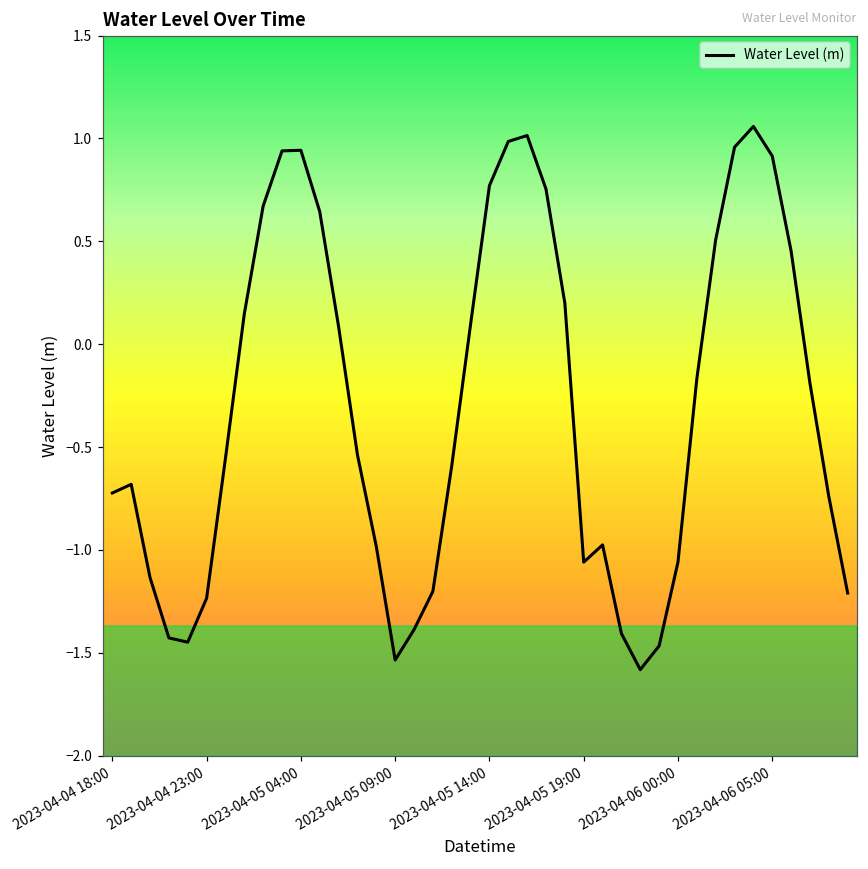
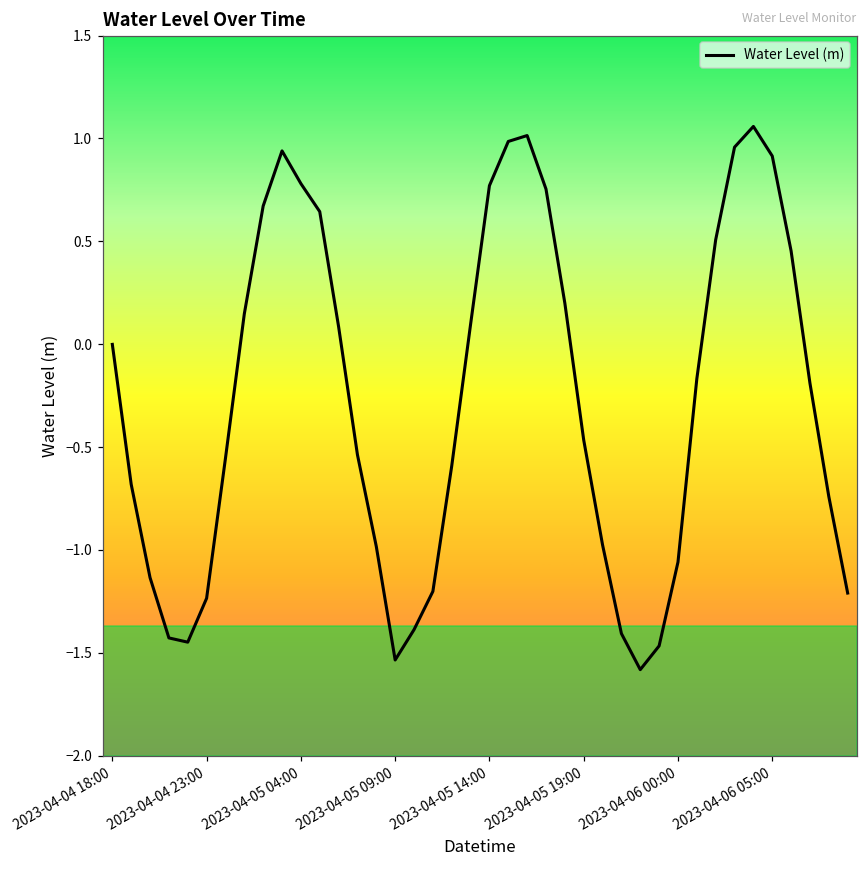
2023-04-04 18:00: -0.72 -> 0.00
2023-04-05 04:00: 0.94 -> 0.78
2023-04-05 19:00: -1.06 -> -0.47
